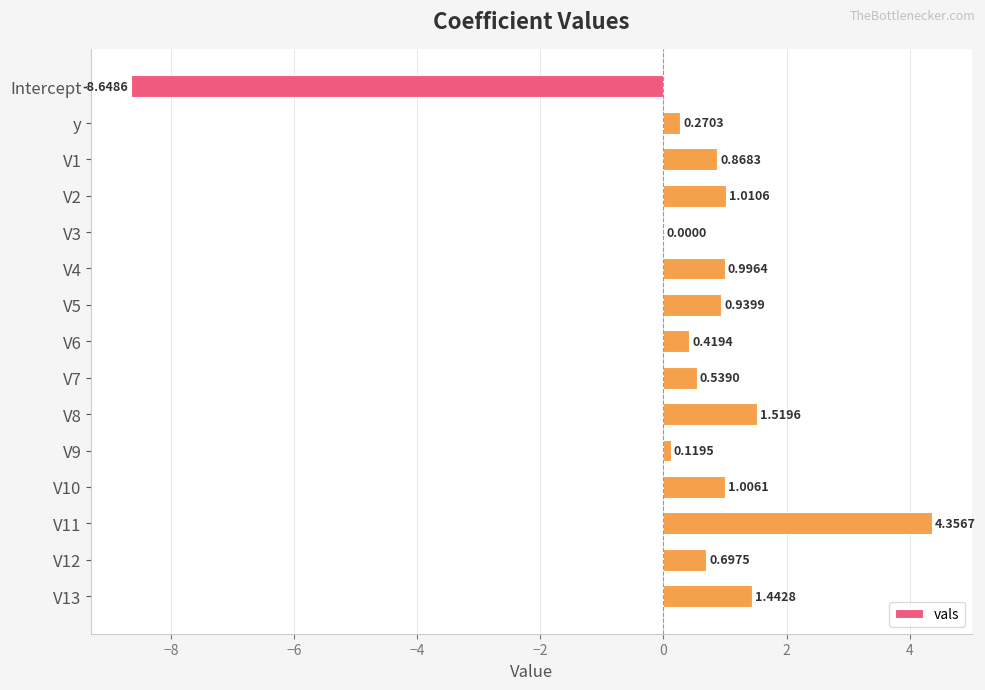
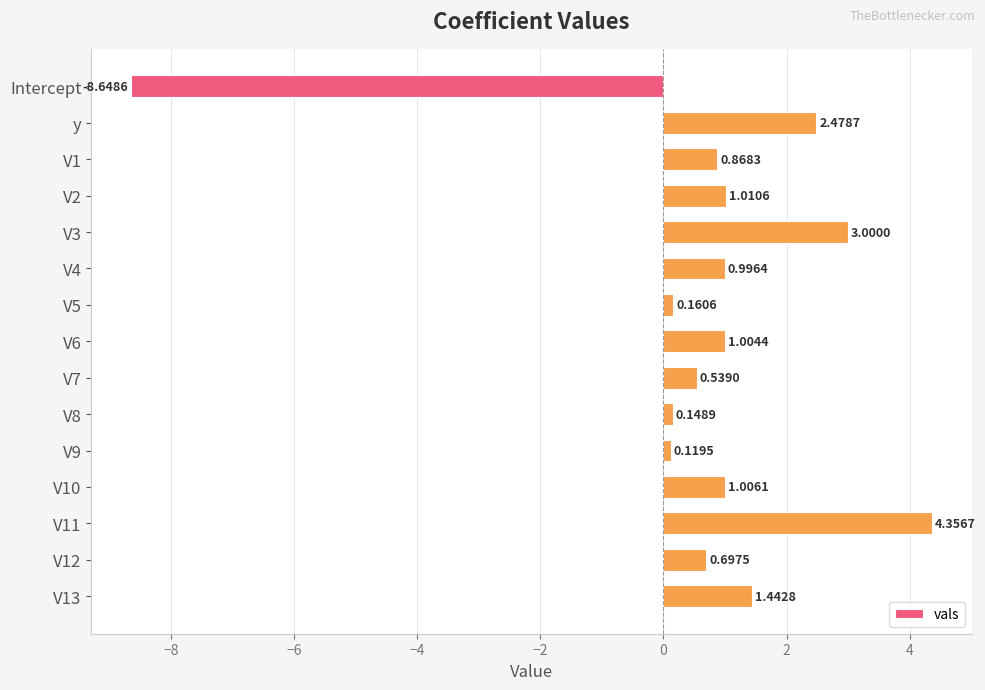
y: 0.2703 -> 2.4787
V3: 0.0000 -> 3.0000
V5: 0.9399 -> 0.1606
V6: 0.4194 -> 1.0044
V8: 1.5196 -> 0.1489
